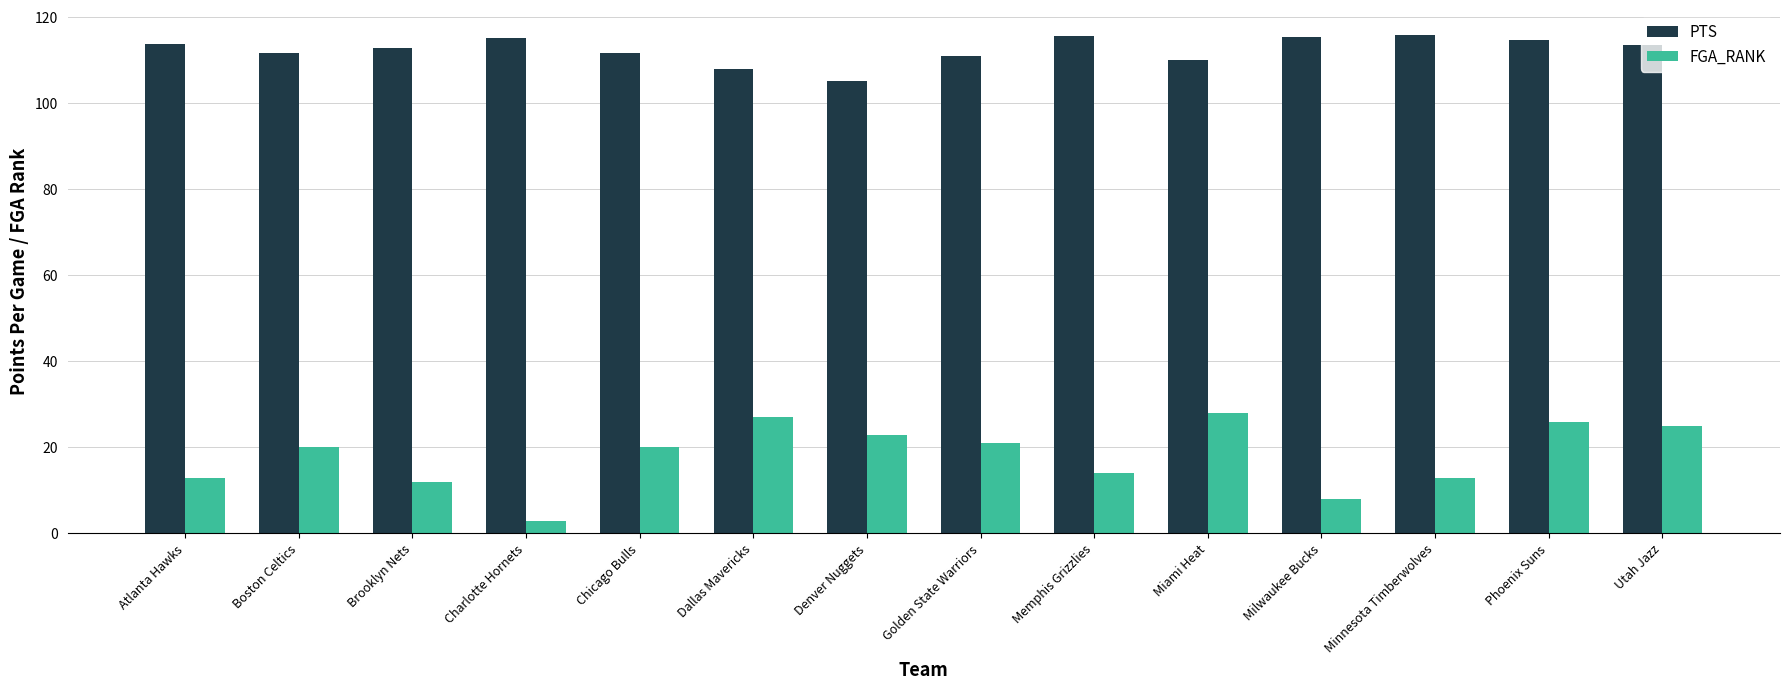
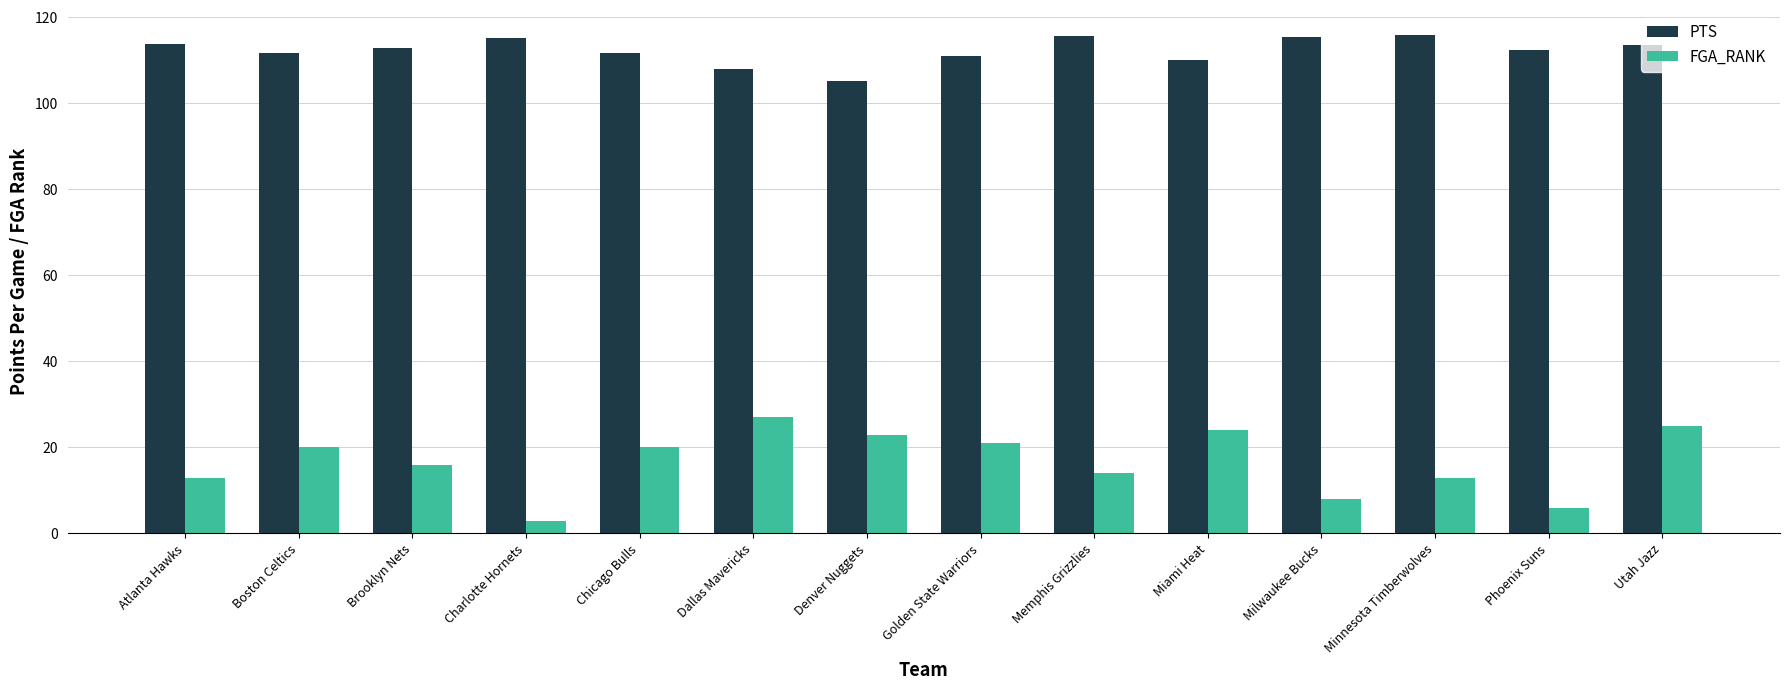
FGA_RANK, Brooklyn Nets: 12 -> 16
FGA_RANK, Miami Heat: 28 -> 24
PTS, Phoenix Suns: 115 -> 113
FGA_RANK, Phoenix Suns: 26 -> 6
